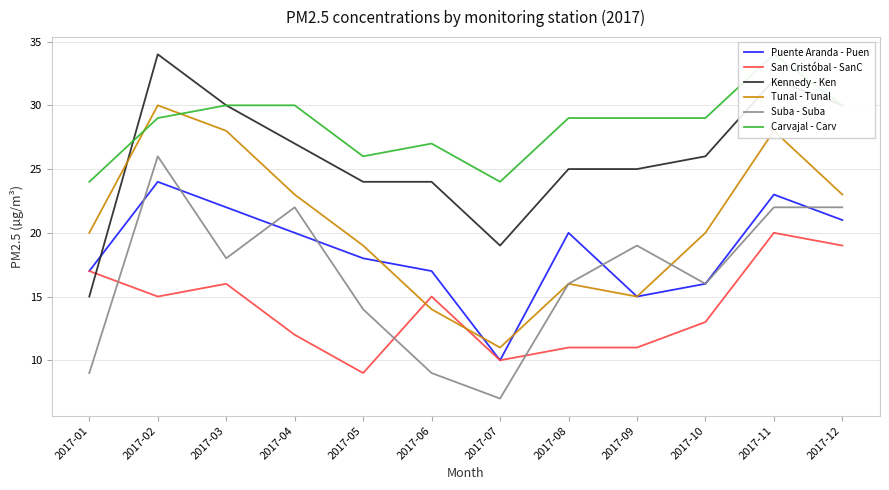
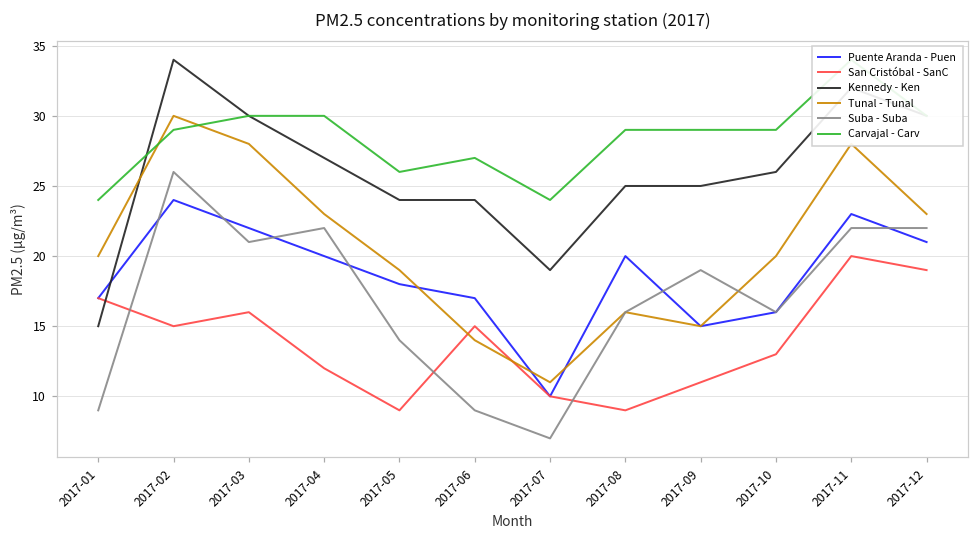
Suba - Suba, 2017-03: 18 -> 21
San Cristóbal - SanC, 2017-08: 11 -> 9
